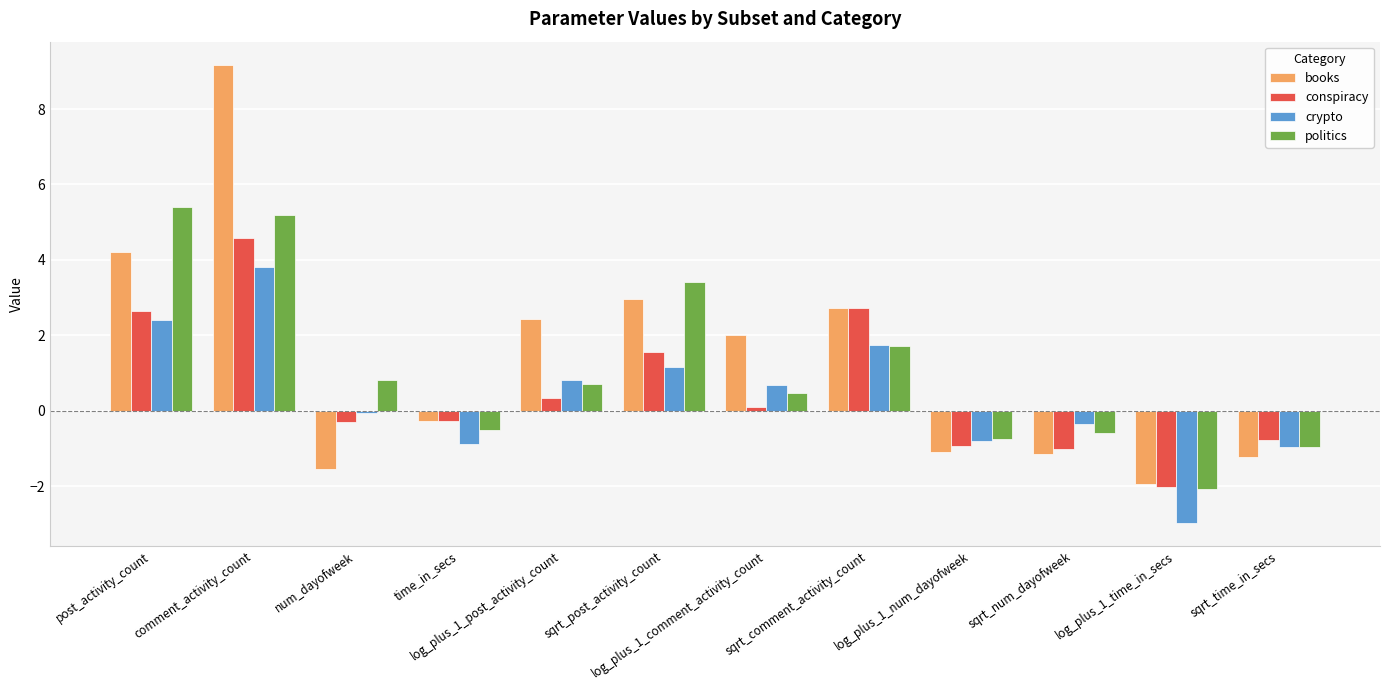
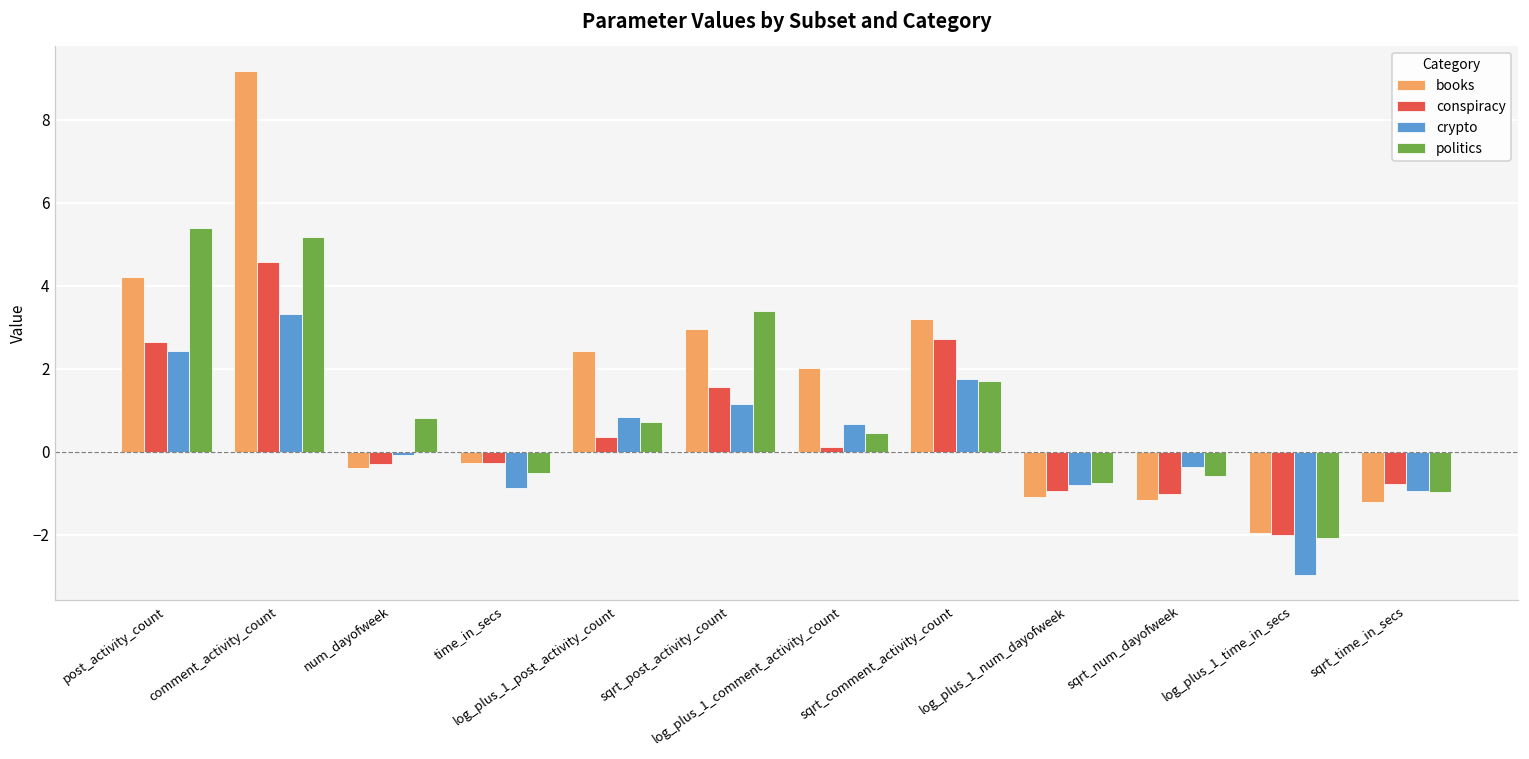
crypto, comment_activity_count: 3.8 -> 3.3
books, num_dayofweek: -1.5 -> -0.4
books, sqrt_comment_activity_count: 2.7 -> 3.2
